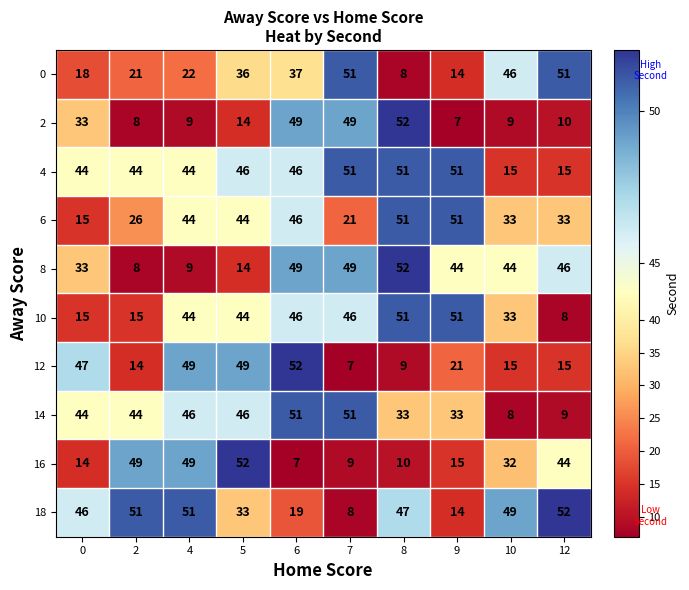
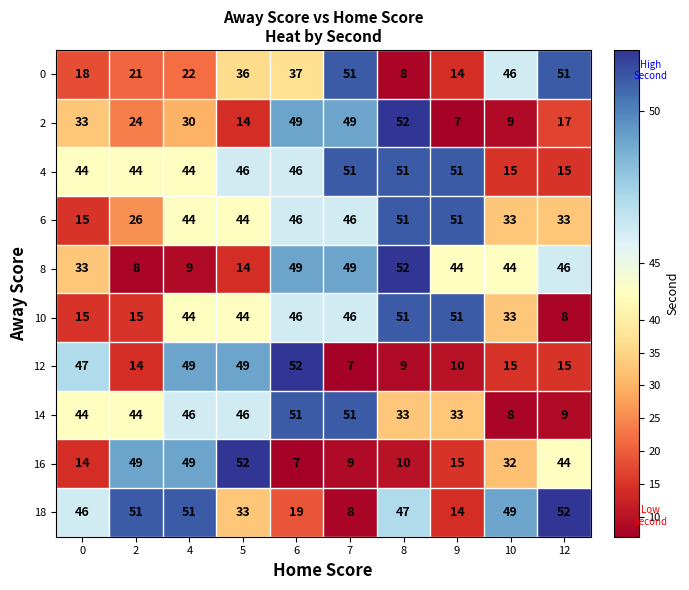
2, 2: 8 -> 24
2, 4: 9 -> 30
2, 12: 10 -> 17
6, 7: 21 -> 46
12, 9: 21 -> 10
